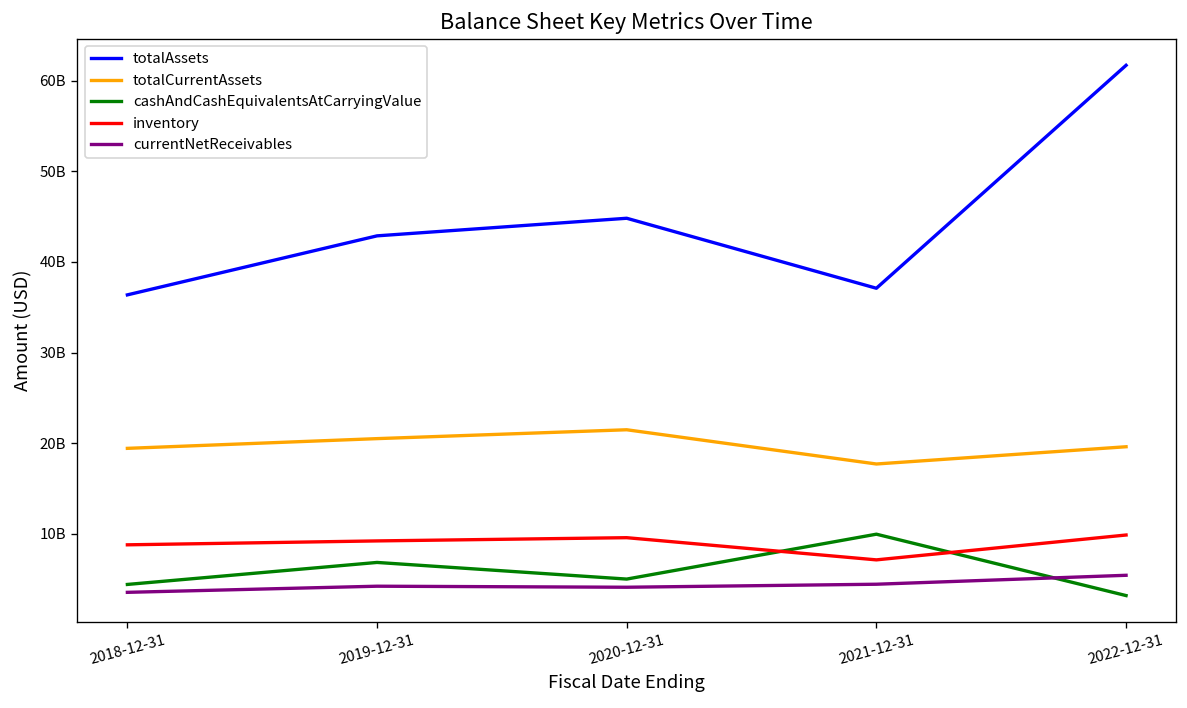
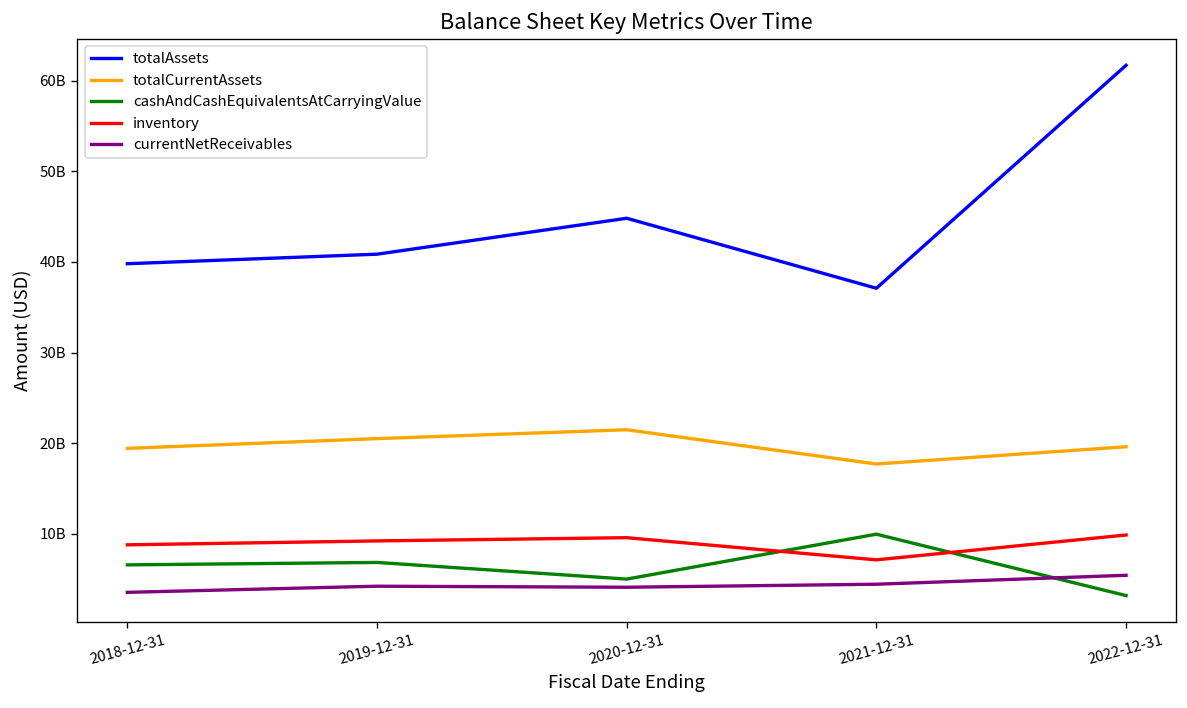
totalAssets, 2018-12-31: 36000000000 -> 40000000000
cashAndCashEquivalentsAtCarryingValue, 2018-12-31: 4000000000 -> 7000000000
totalAssets, 2019-12-31: 43000000000 -> 41000000000
